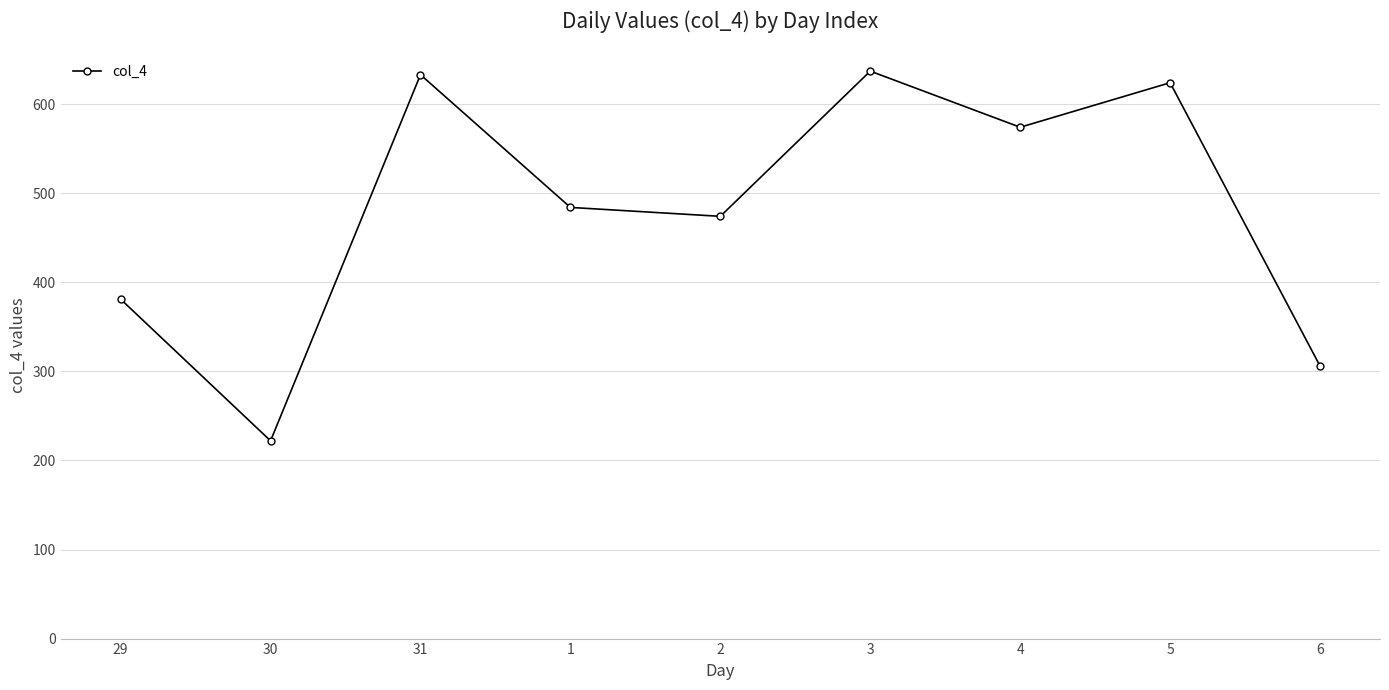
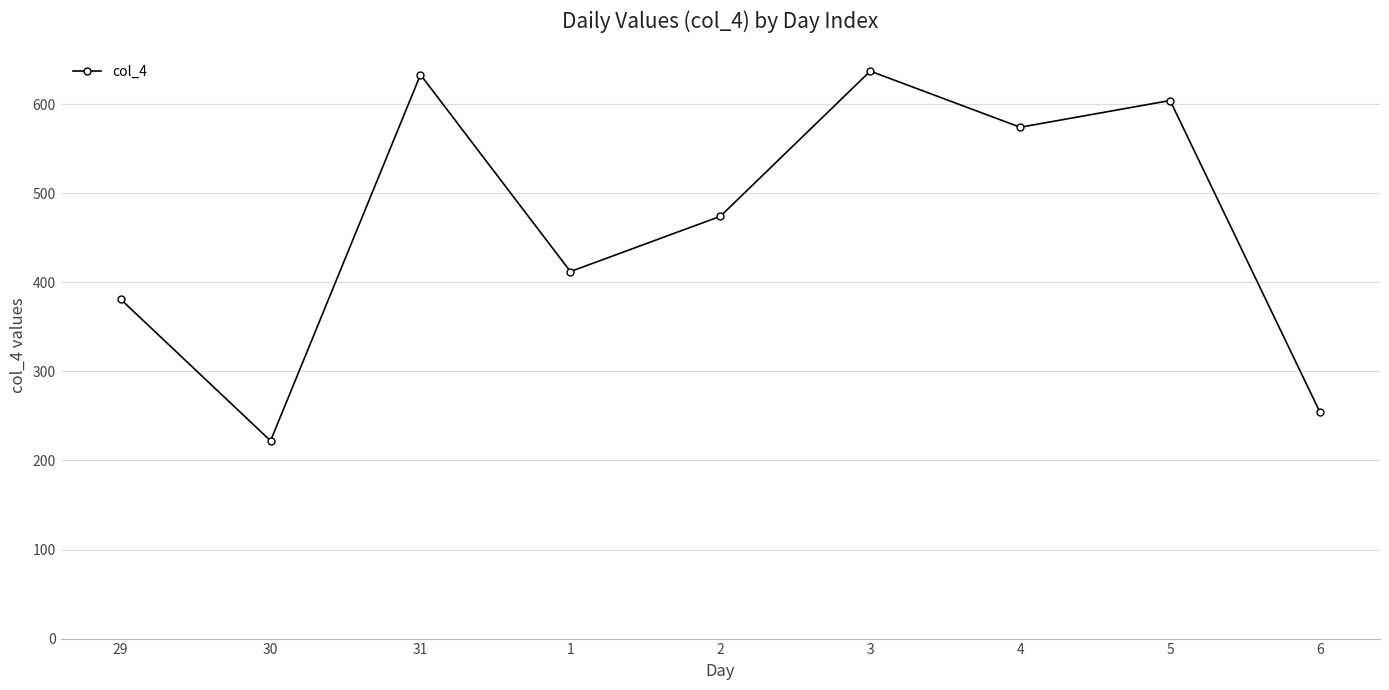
1: 480 -> 410
5: 620 -> 600
6: 310 -> 250
